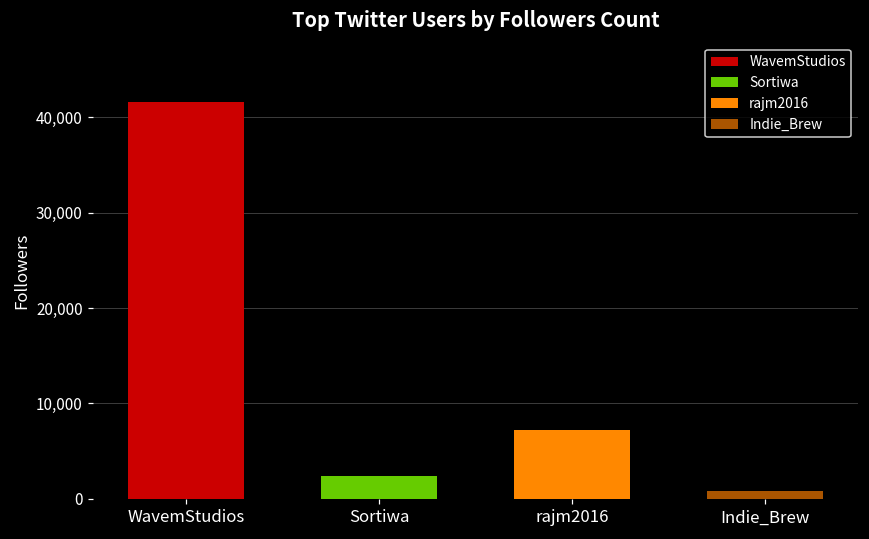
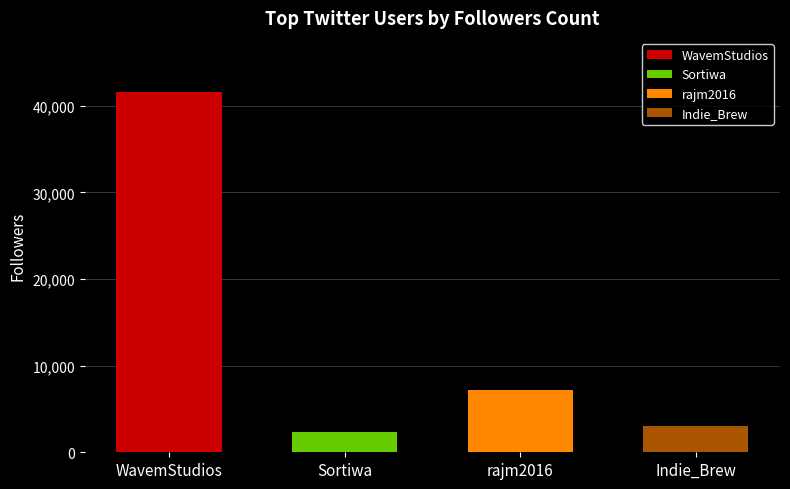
Indie_Brew: 1,000 -> 3,000
